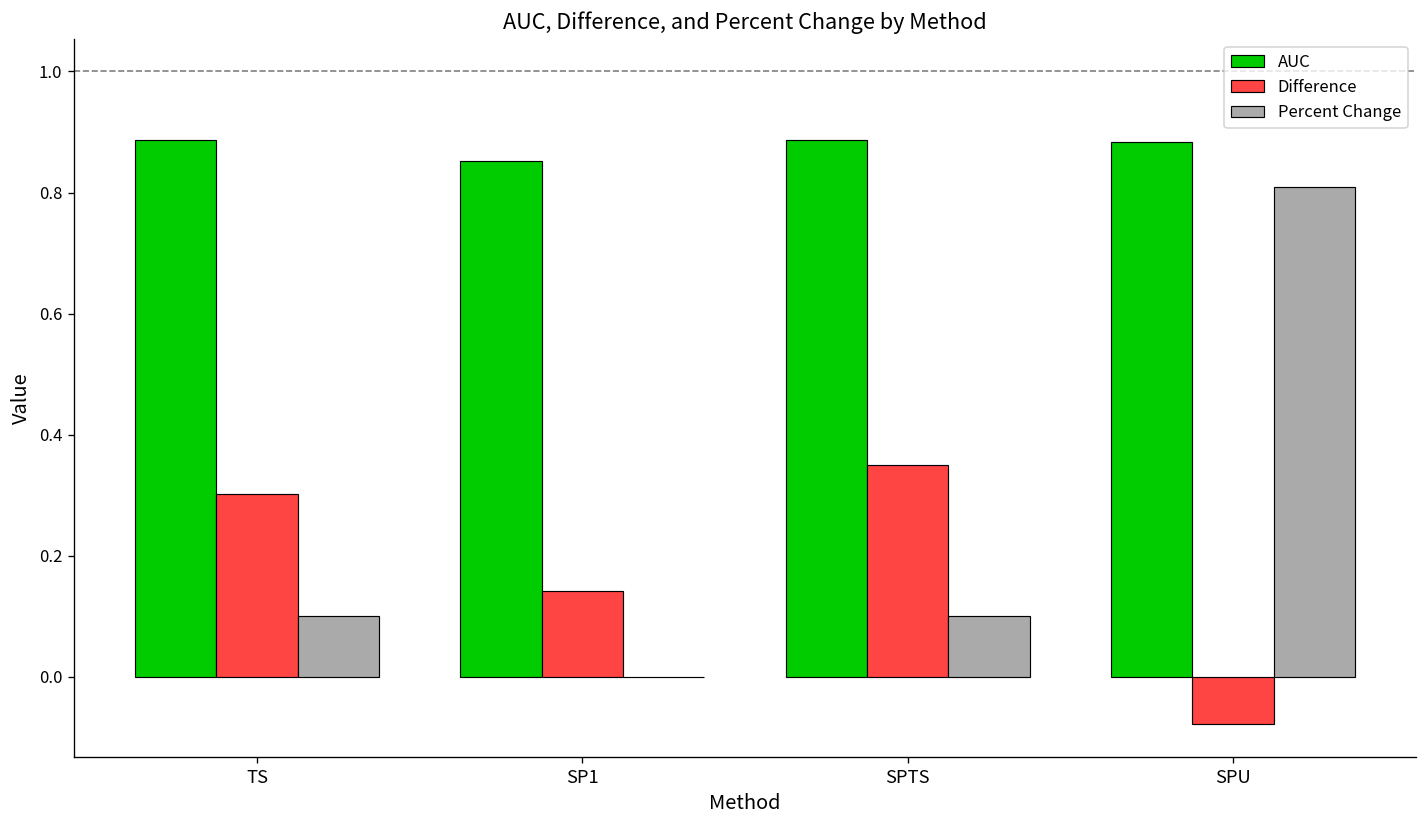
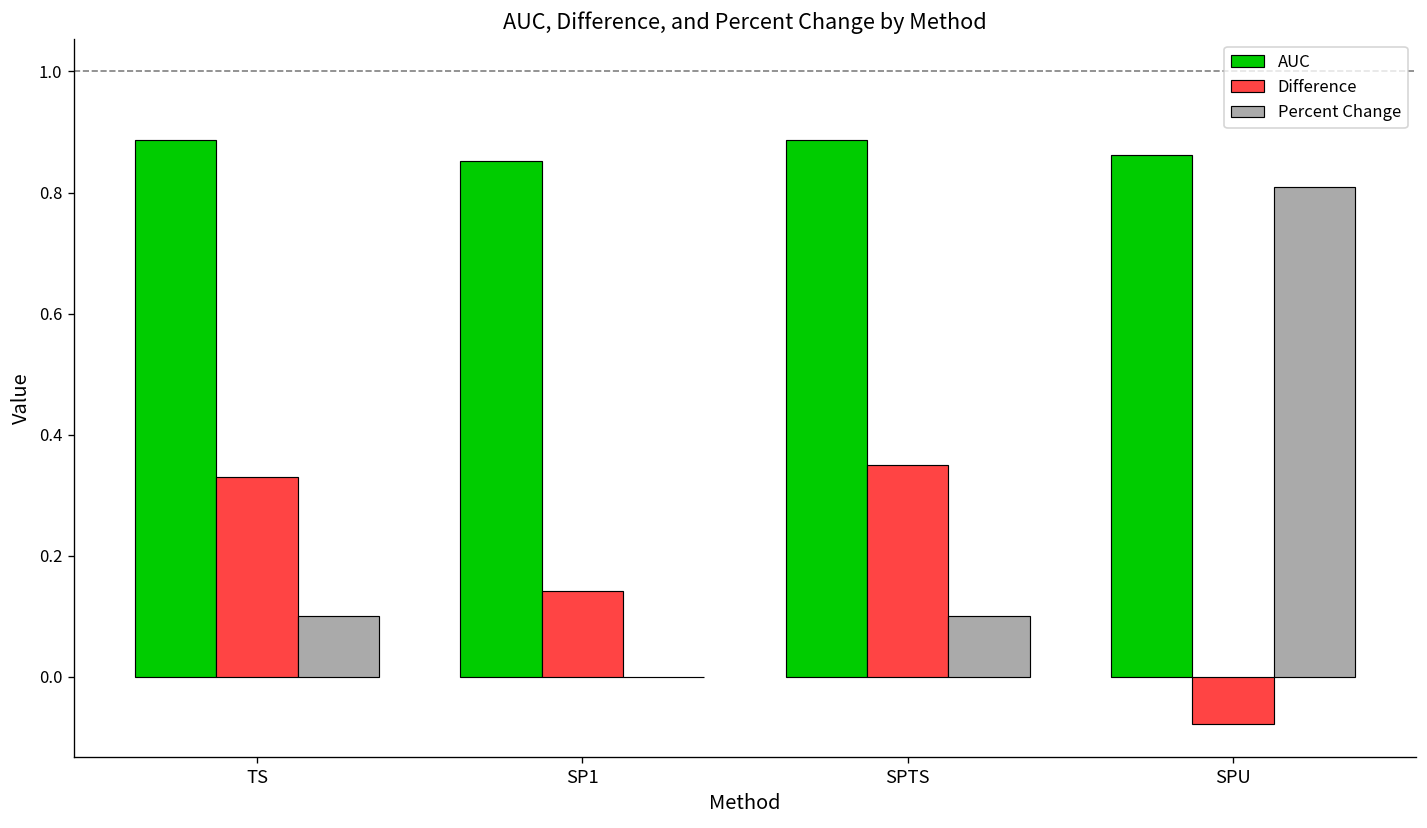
Difference, TS: 0.30 -> 0.33
AUC, SPU: 0.88 -> 0.86
